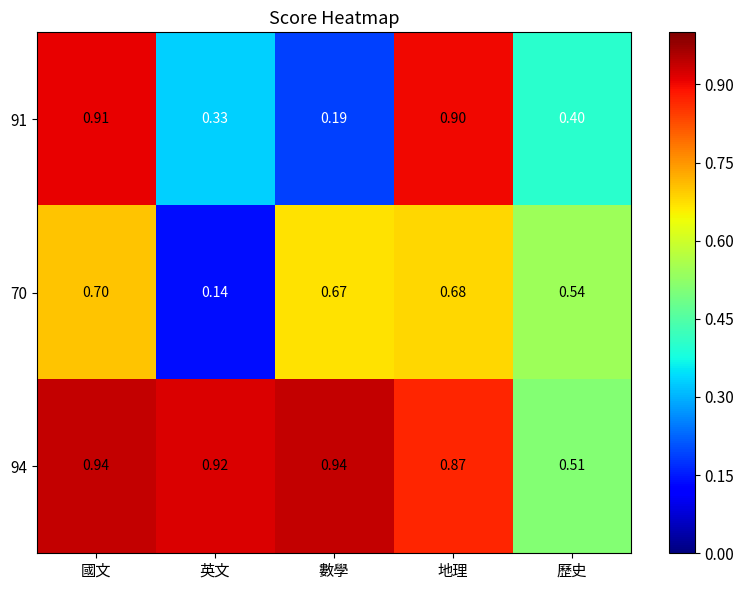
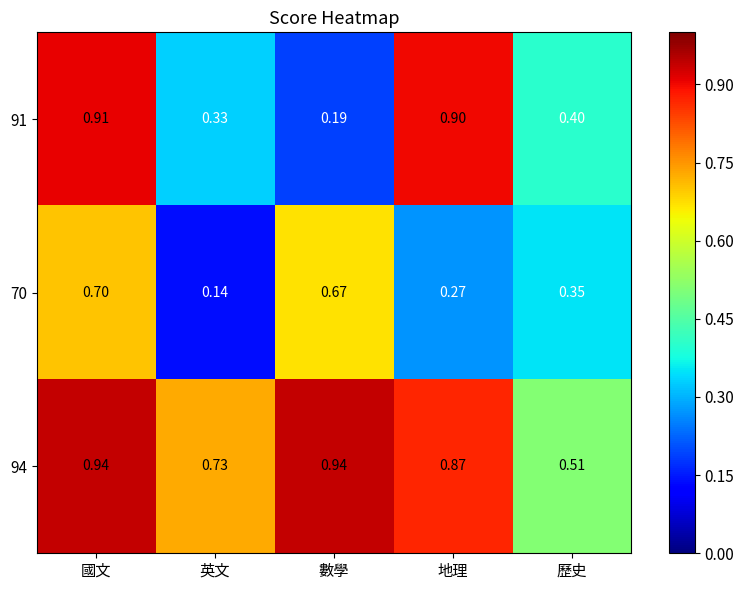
70, 地理: 0.68 -> 0.27
70, 歷史: 0.54 -> 0.35
94, 英文: 0.92 -> 0.73
